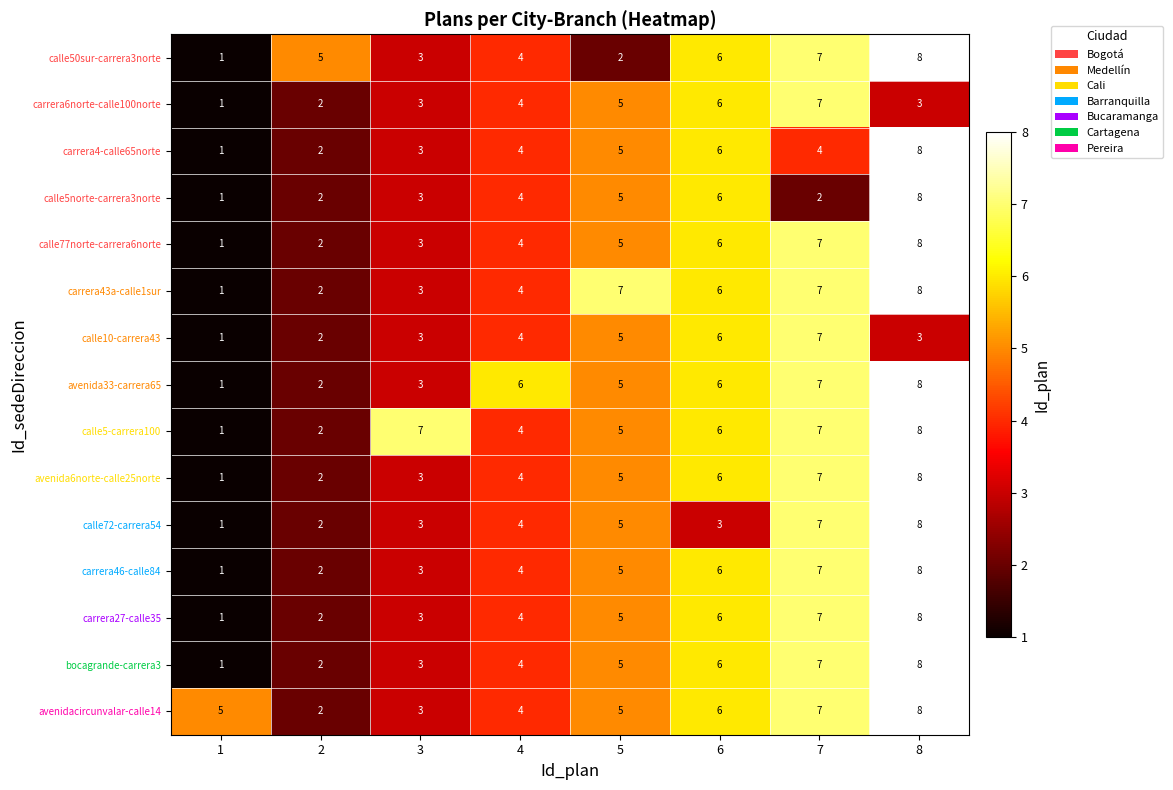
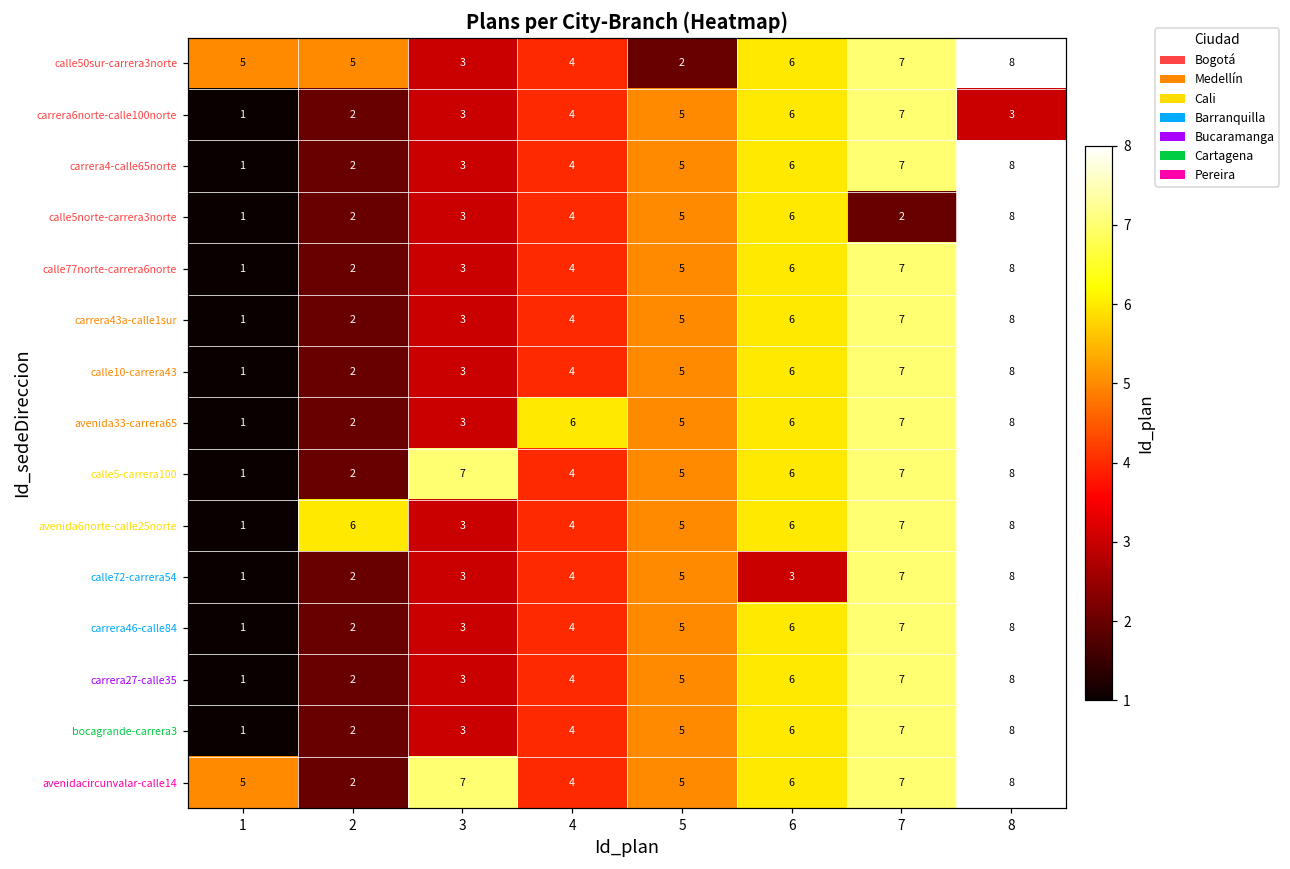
calle50sur-carrera3norte, 1: 1 -> 5
carrera4-calle65norte, 7: 4 -> 7
carrera43a-calle1sur, 5: 7 -> 5
calle10-carrera43, 8: 3 -> 8
avenida6norte-calle25norte, 2: 2 -> 6
avenidacircunvalar-calle14, 3: 3 -> 7
